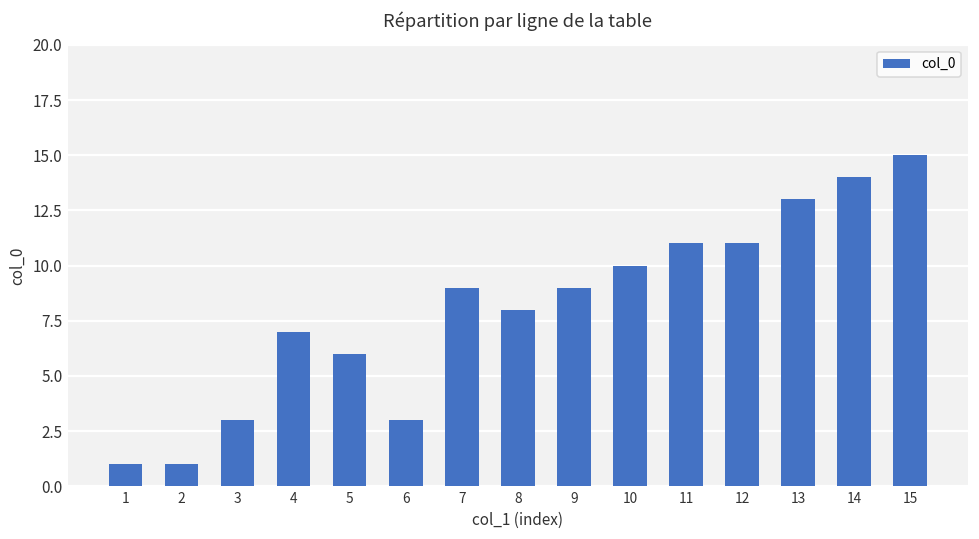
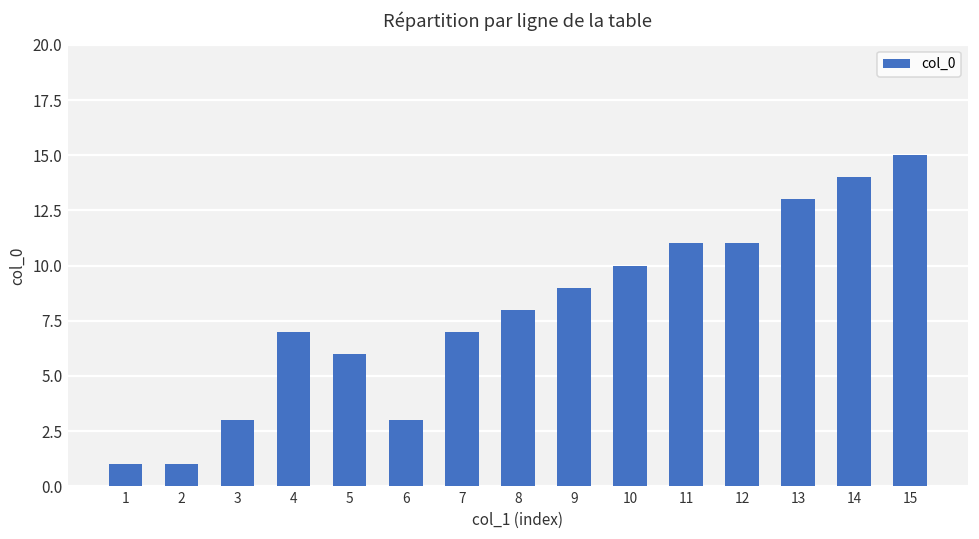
7: 9 -> 7
